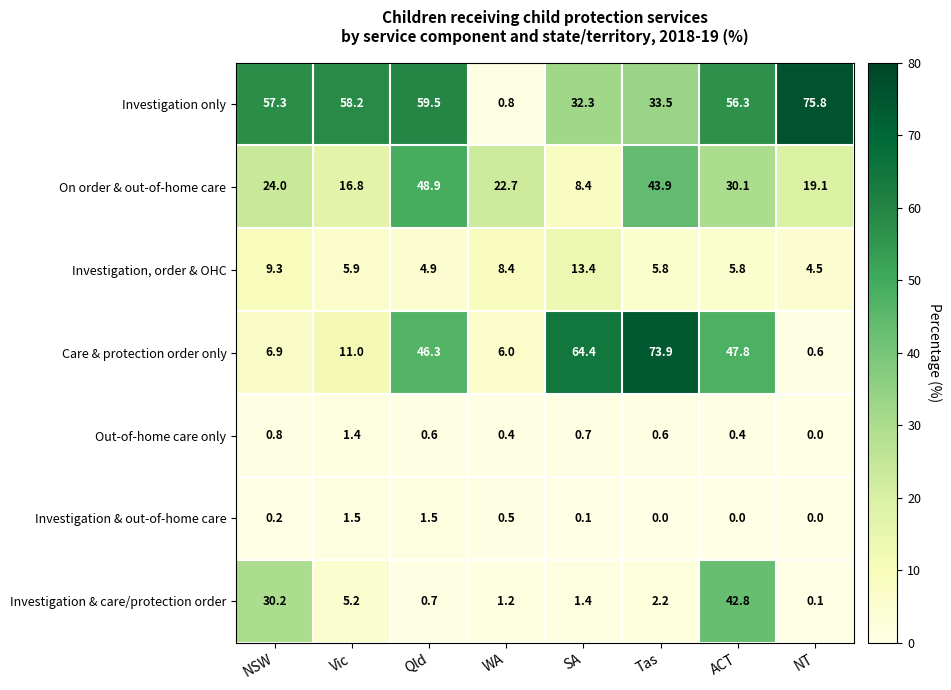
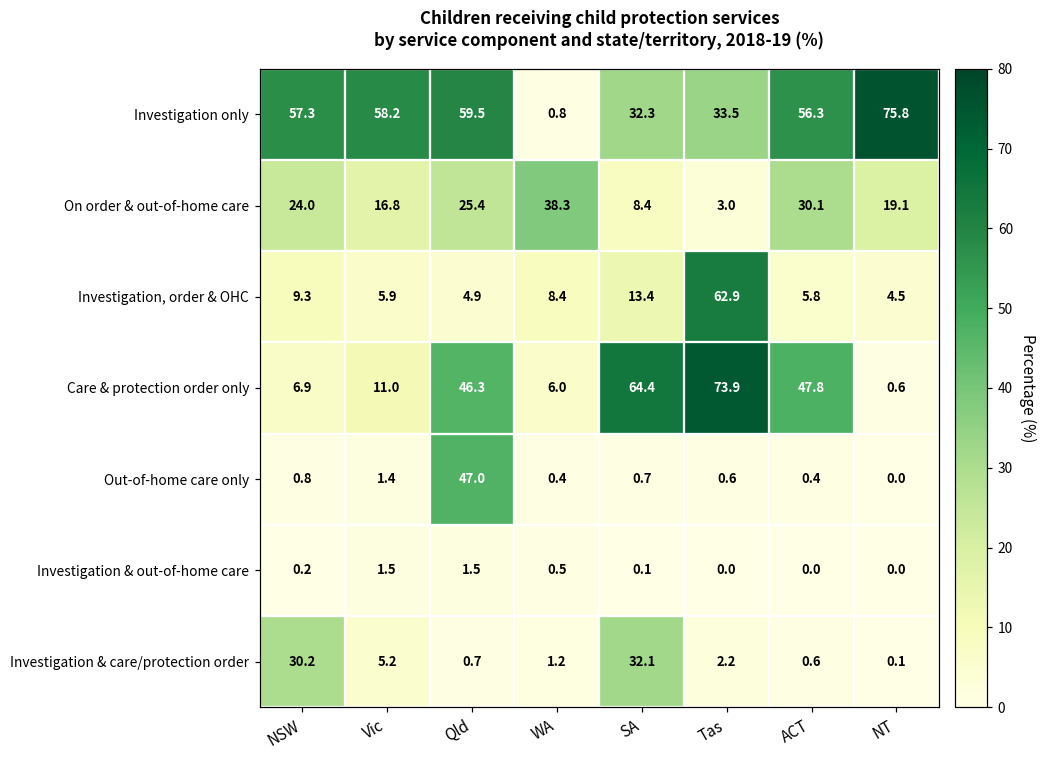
On order & out-of-home care, Qld: 48.9 -> 25.4
On order & out-of-home care, WA: 22.7 -> 38.3
On order & out-of-home care, Tas: 43.9 -> 3.0
Investigation, order & OHC, Tas: 5.8 -> 62.9
Out-of-home care only, Qld: 0.6 -> 47.0
Investigation & care/protection order, SA: 1.4 -> 32.1
Investigation & care/protection order, ACT: 42.8 -> 0.6
